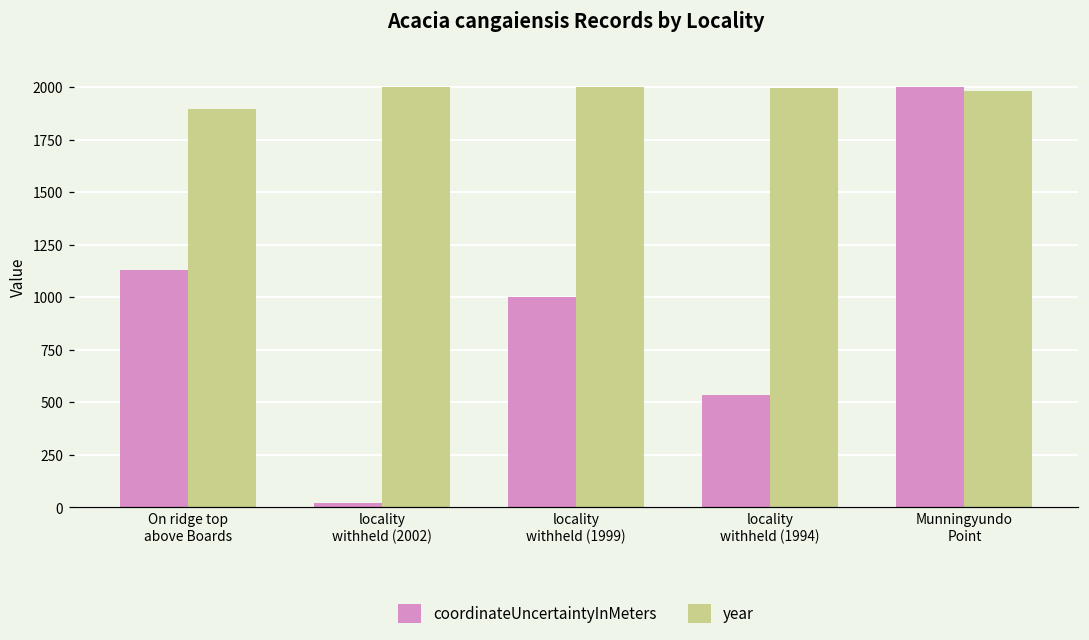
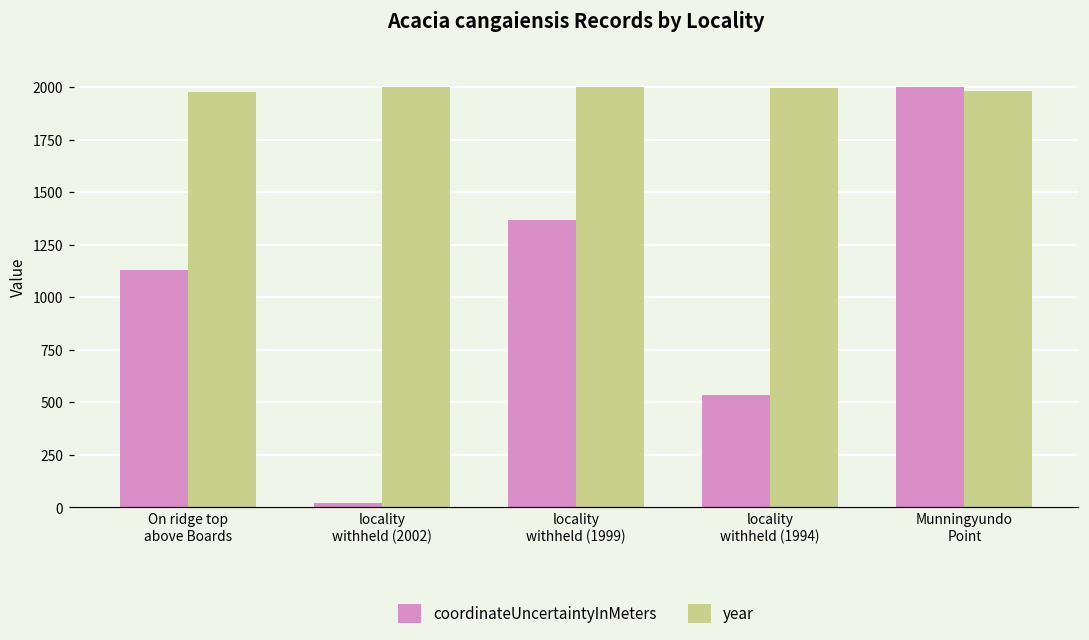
year, On ridge top above Boards: 1900 -> 1980
coordinateUncertaintyInMeters, locality withheld (1999): 1000 -> 1370
